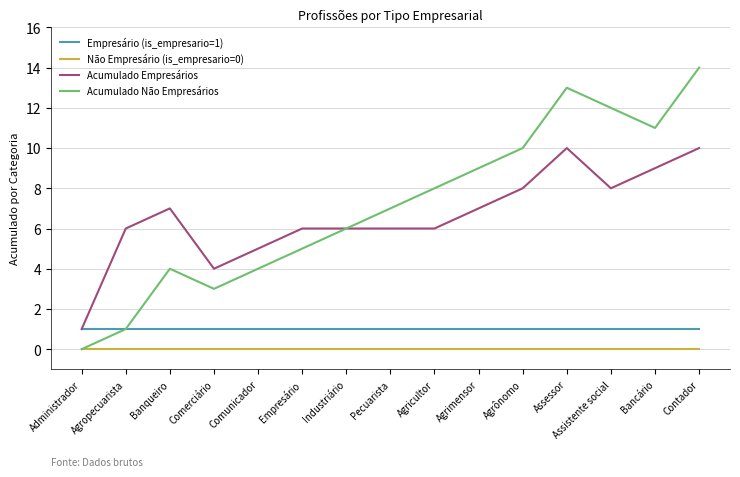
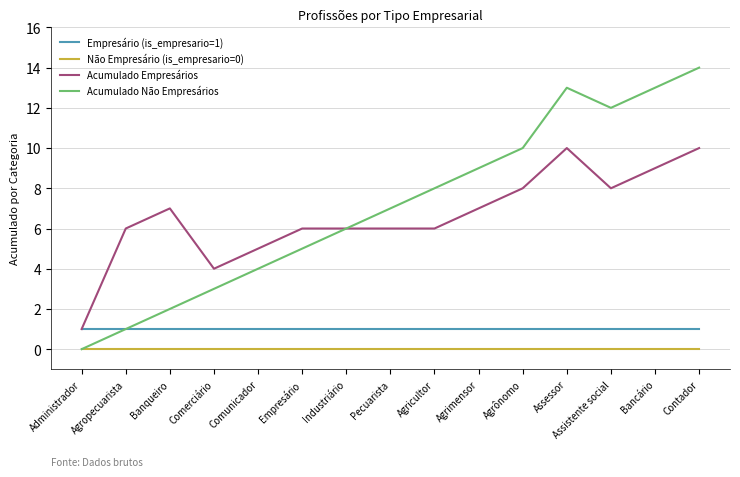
Acumulado Não Empresários, Banqueiro: 4 -> 2
Acumulado Não Empresários, Bancário: 11 -> 13
